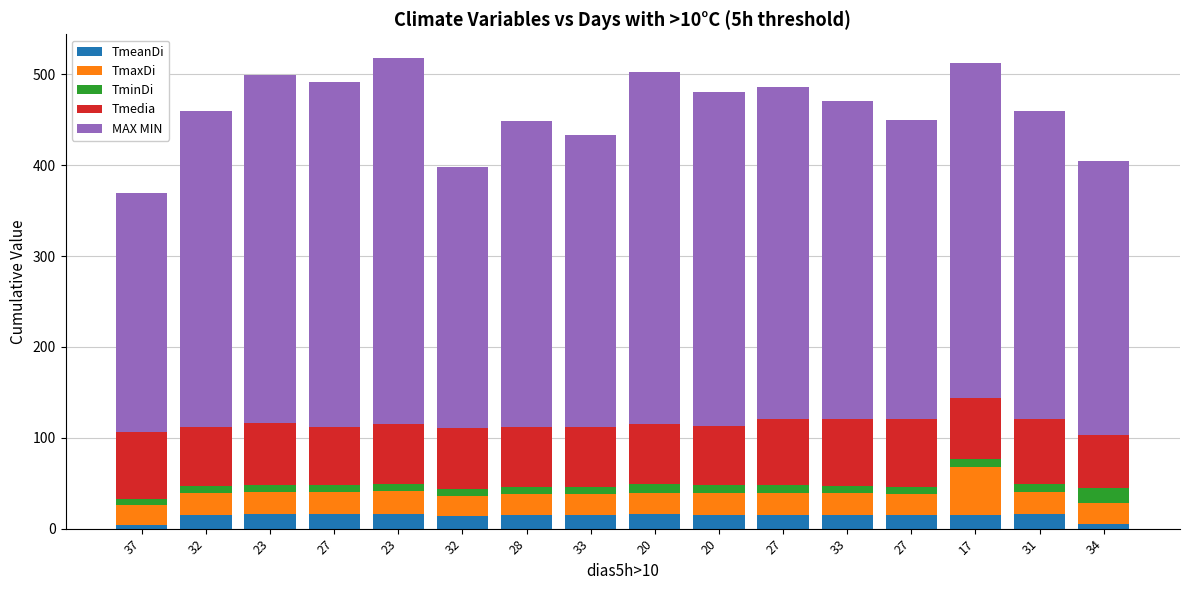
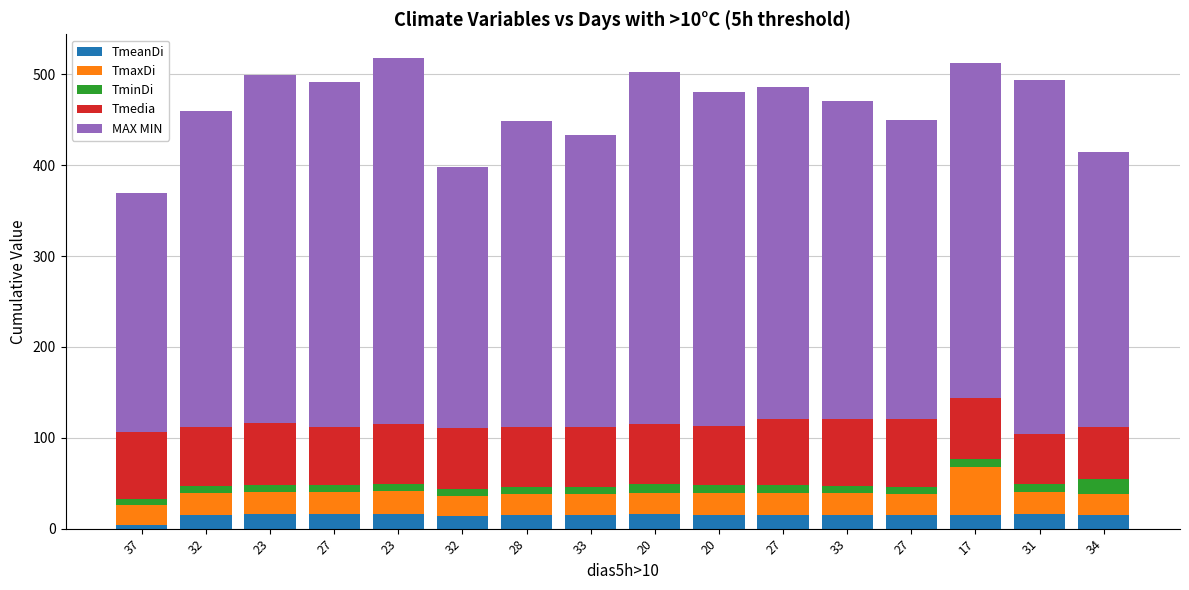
Tmedia, 31: 70 -> 60
MAX MIN, 31: 340 -> 390
TmeanDi, 34: 5 -> 15
